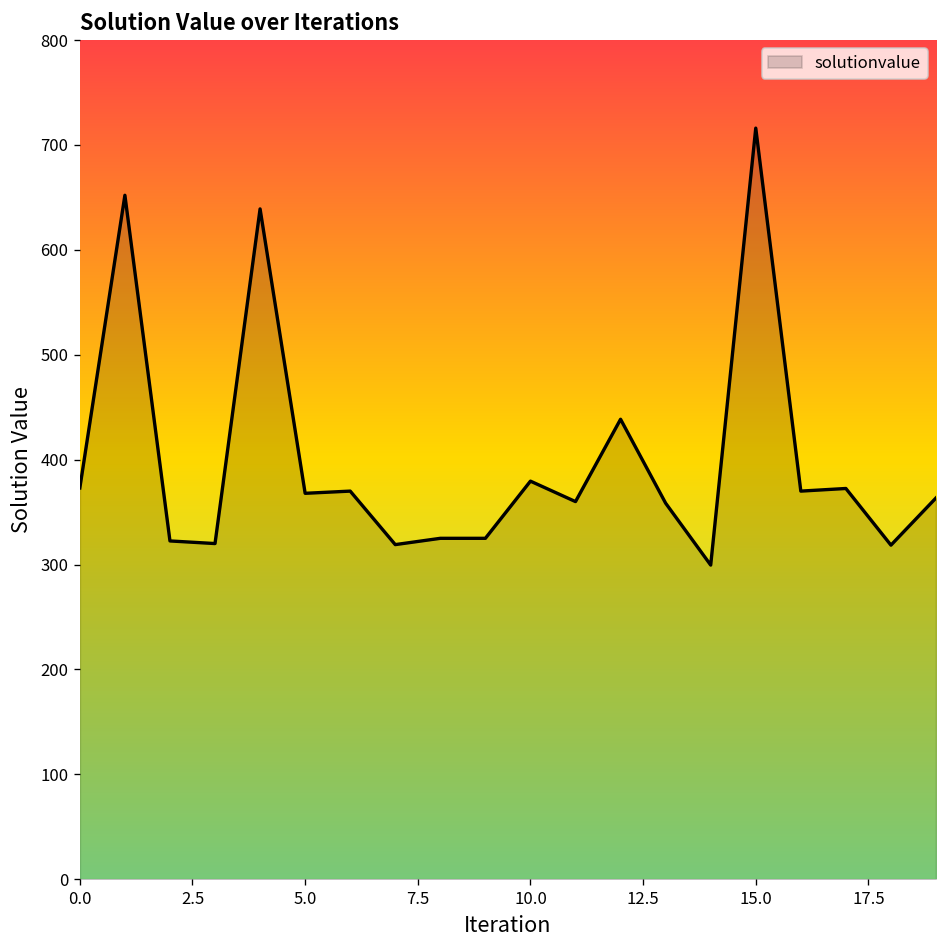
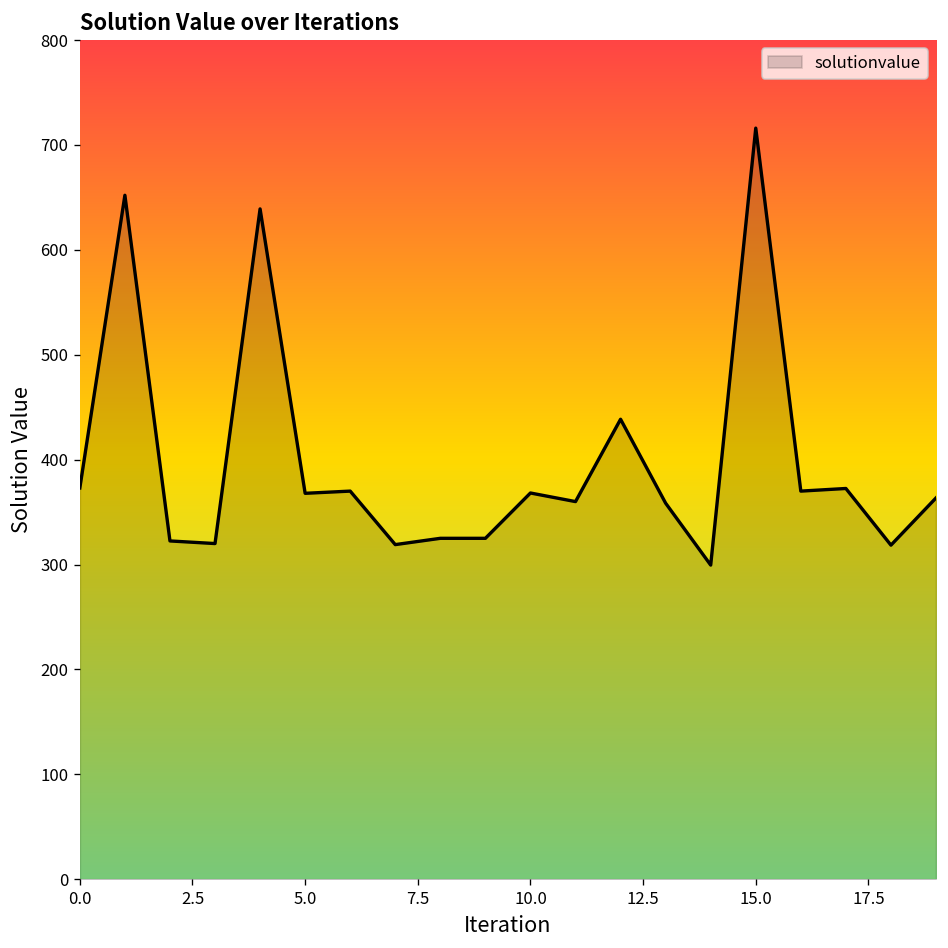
10.0: 380 -> 370
